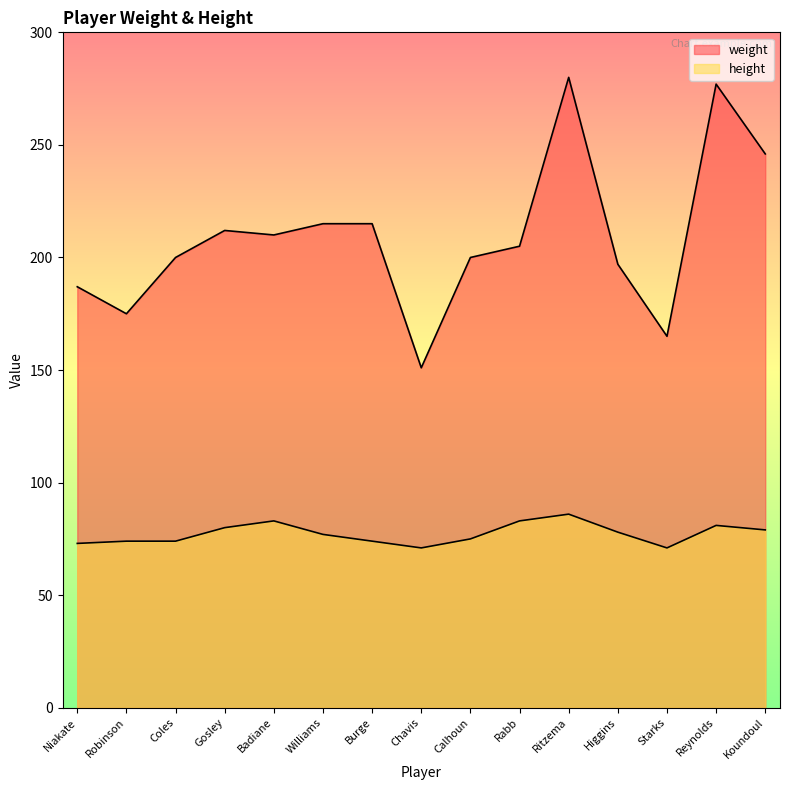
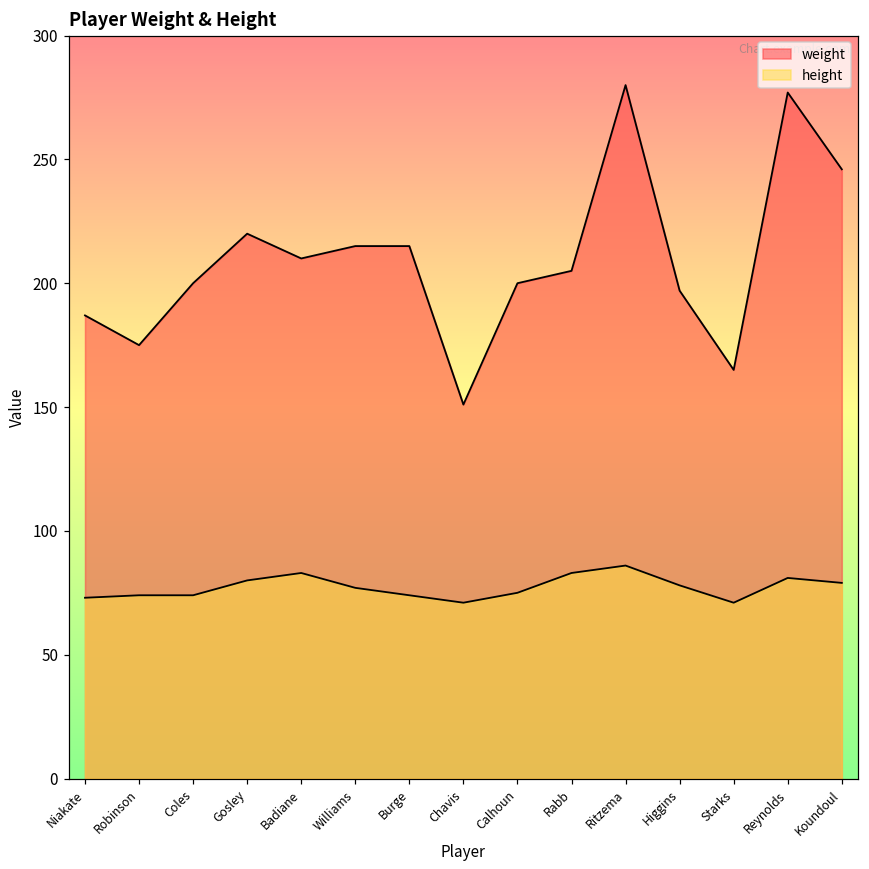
weight, Gosley: 212 -> 220
